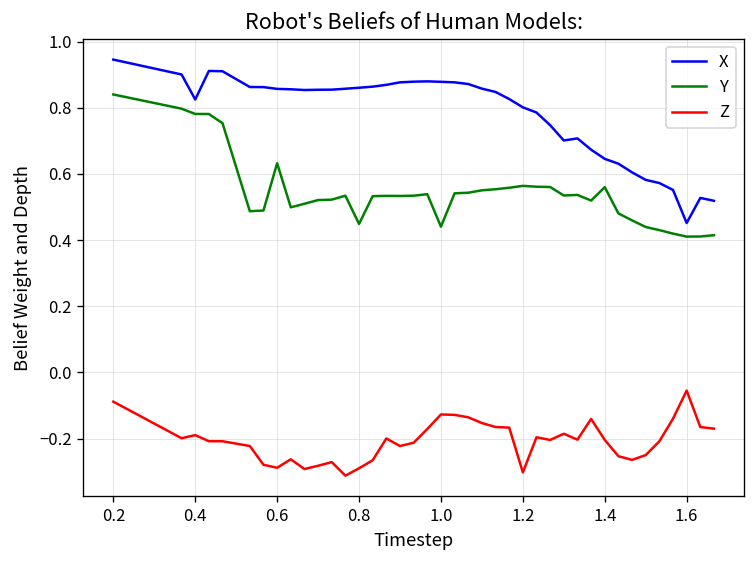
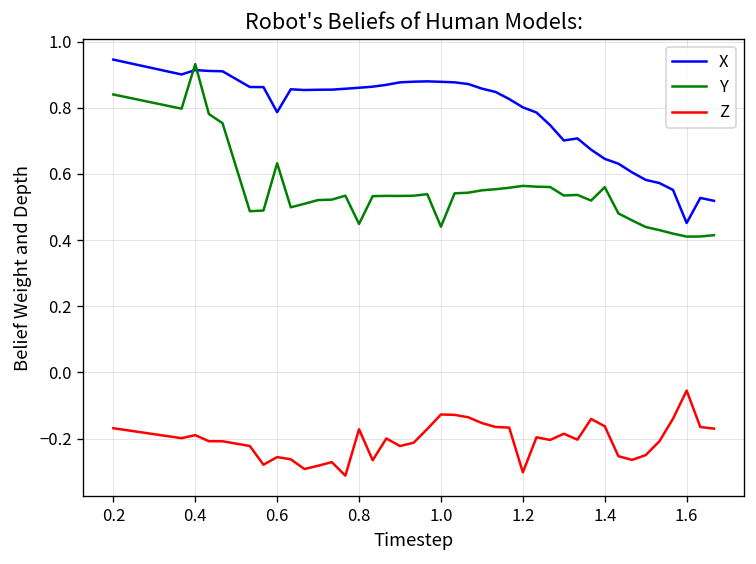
Z, 0.2: -0.09 -> -0.17
X, 0.4: 0.82 -> 0.91
Y, 0.4: 0.78 -> 0.93
X, 0.6: 0.86 -> 0.79
Z, 0.6: -0.29 -> -0.26
Z, 0.8: -0.29 -> -0.17
Z, 1.4: -0.20 -> -0.16
